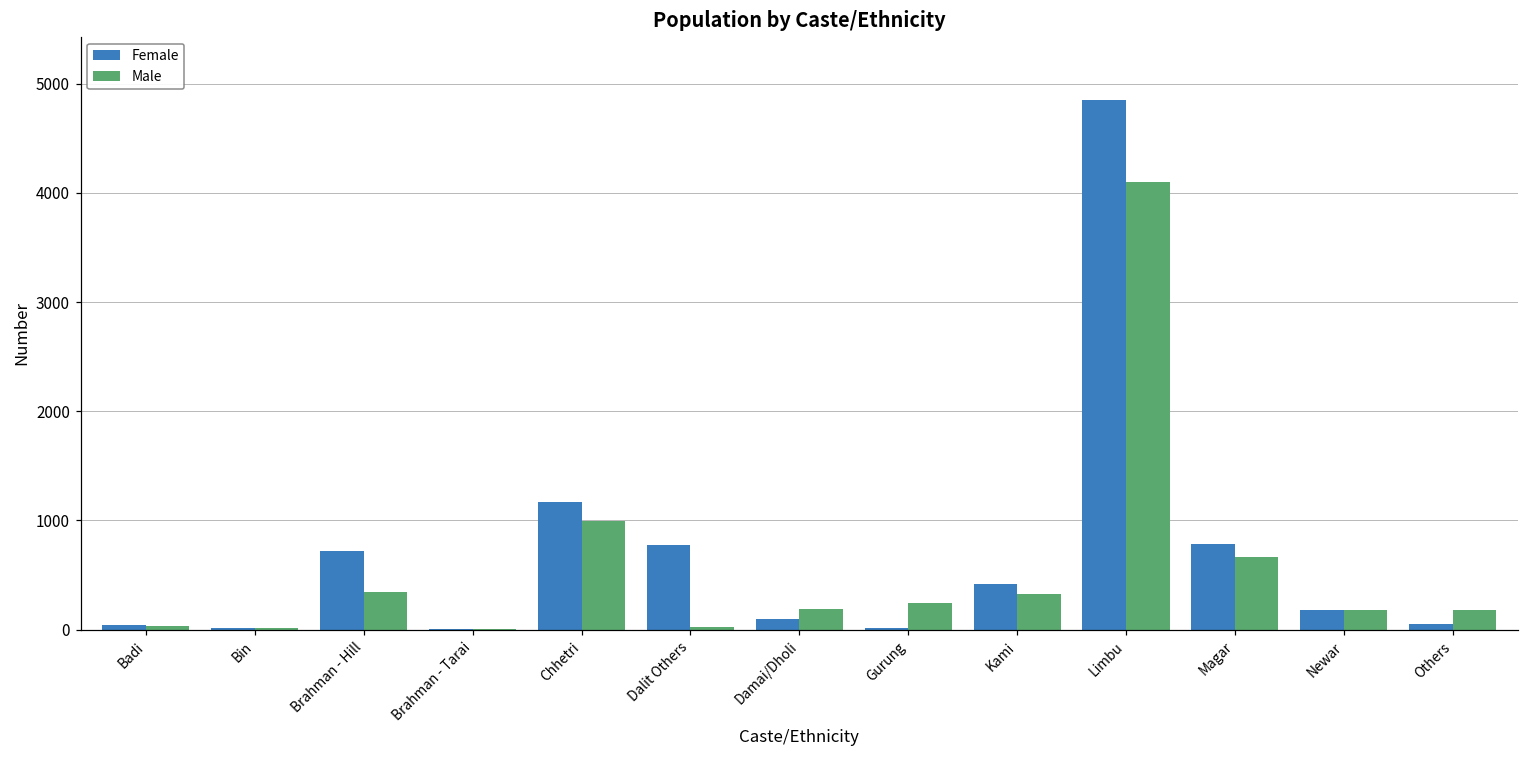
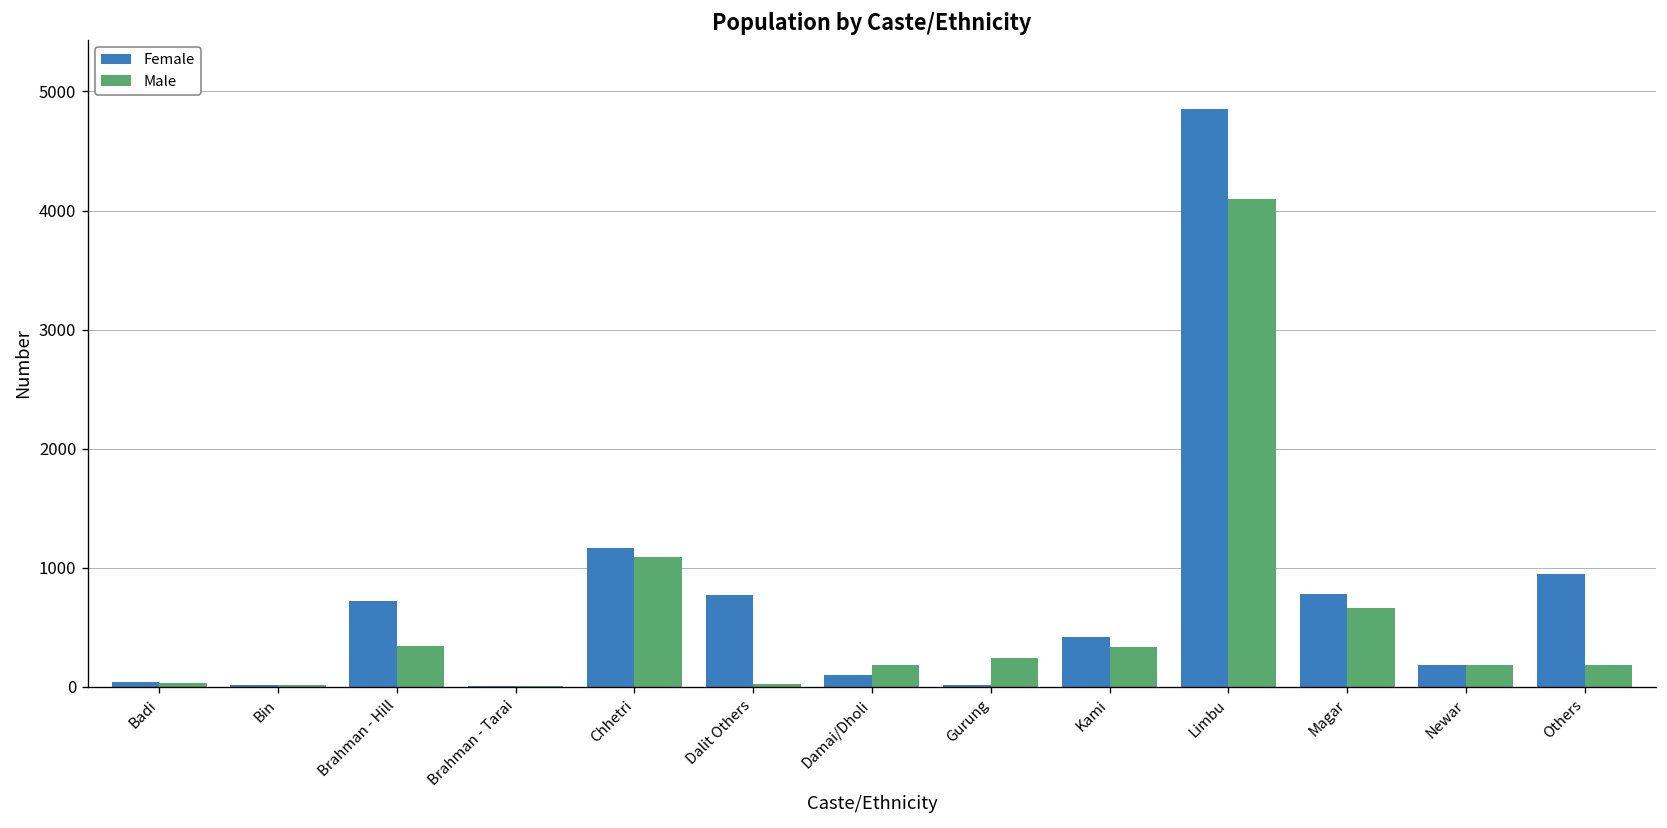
Male, Chhetri: 1000 -> 1100
Female, Others: 100 -> 900
